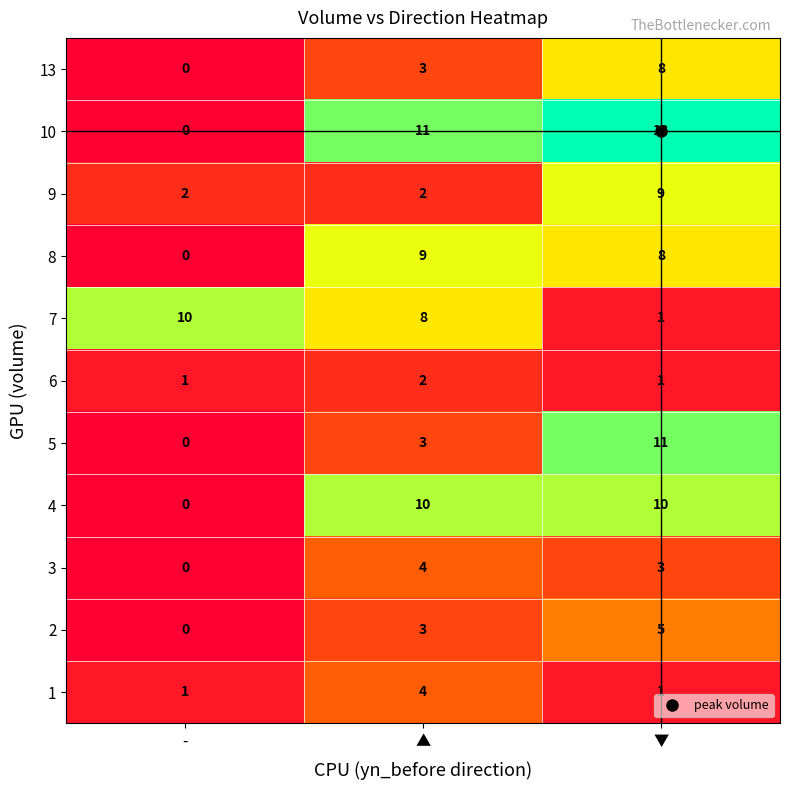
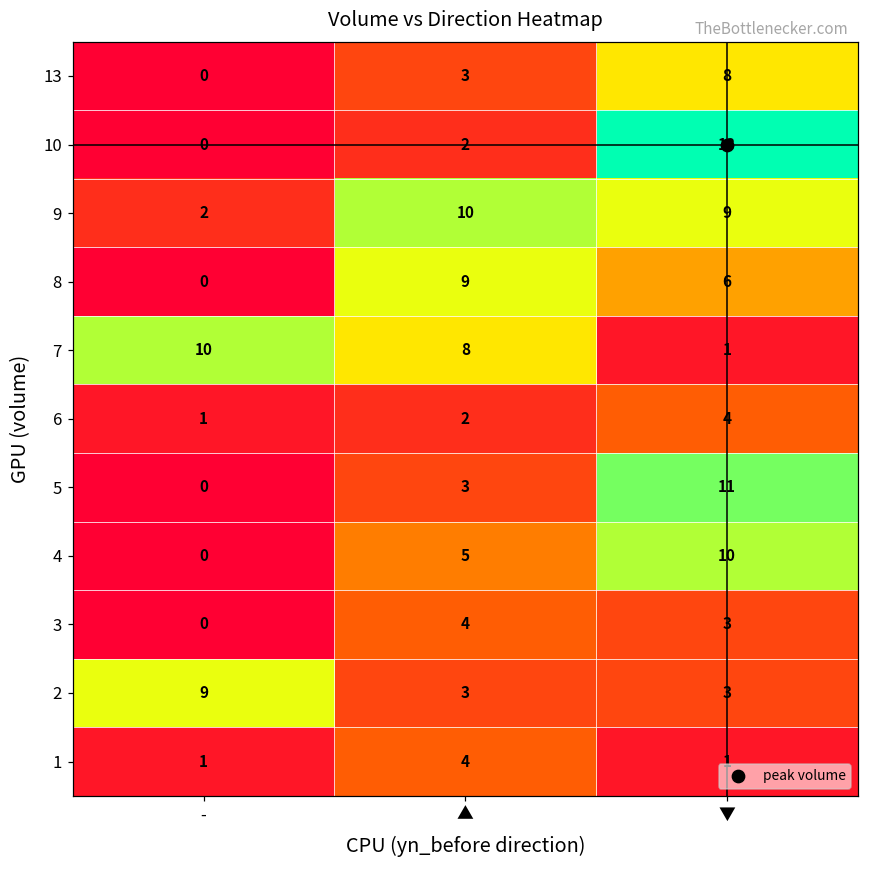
10, ▲: 11 -> 2
9, ▲: 2 -> 10
8, ▼: 8 -> 6
6, ▼: 1 -> 4
4, ▲: 10 -> 5
2, -: 0 -> 9
2, ▼: 5 -> 3
